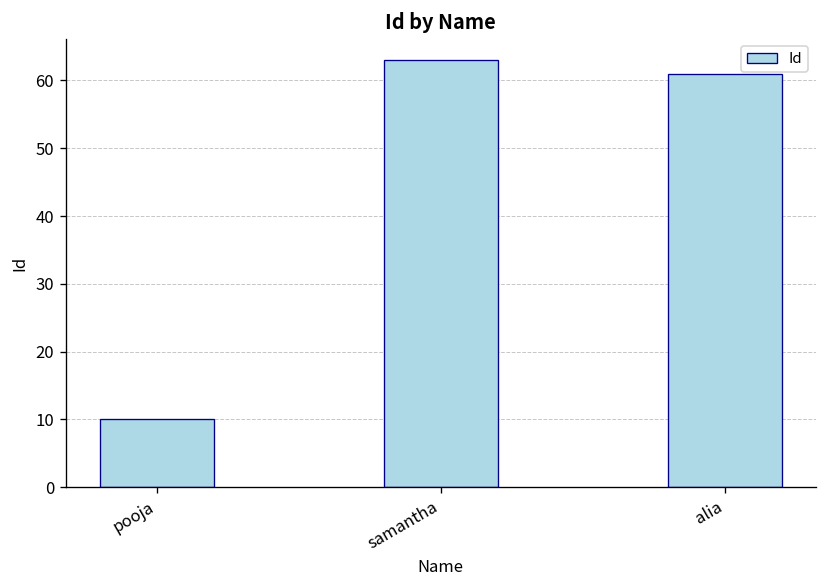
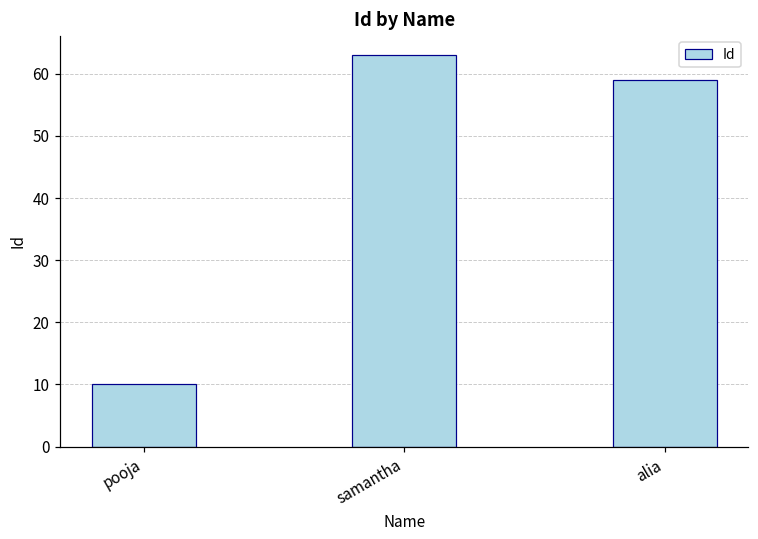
alia: 61 -> 59
